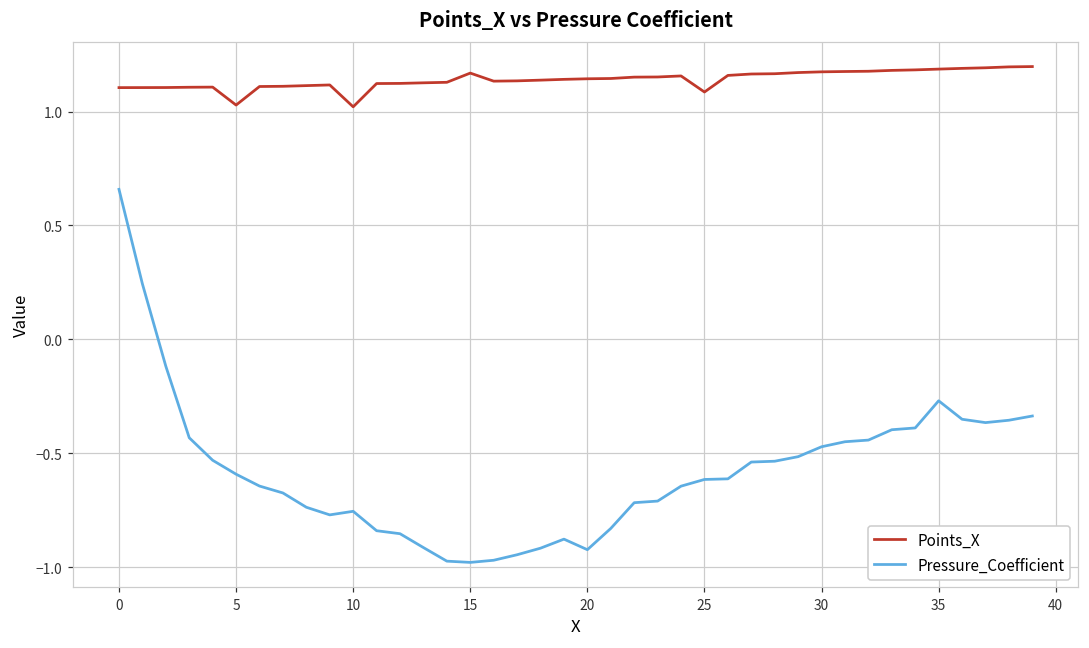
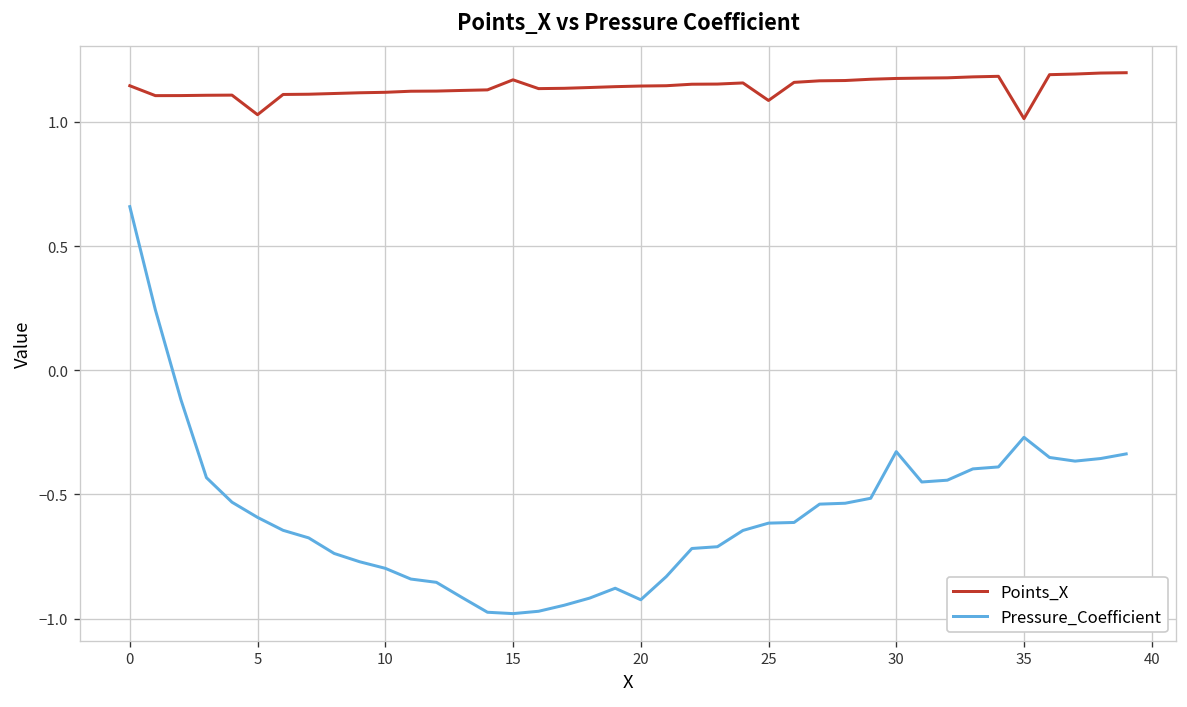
Points_X, 0: 1.11 -> 1.15
Points_X, 10: 1.02 -> 1.12
Pressure_Coefficient, 10: -0.76 -> -0.80
Pressure_Coefficient, 30: -0.47 -> -0.33
Points_X, 35: 1.19 -> 1.01
